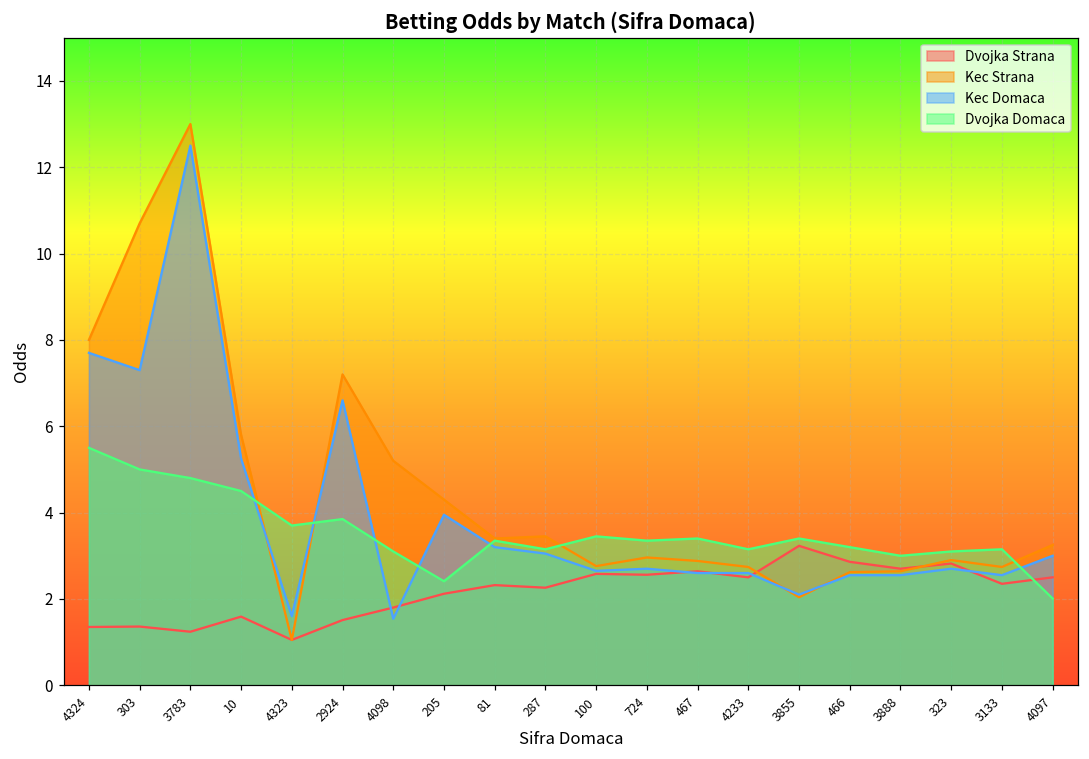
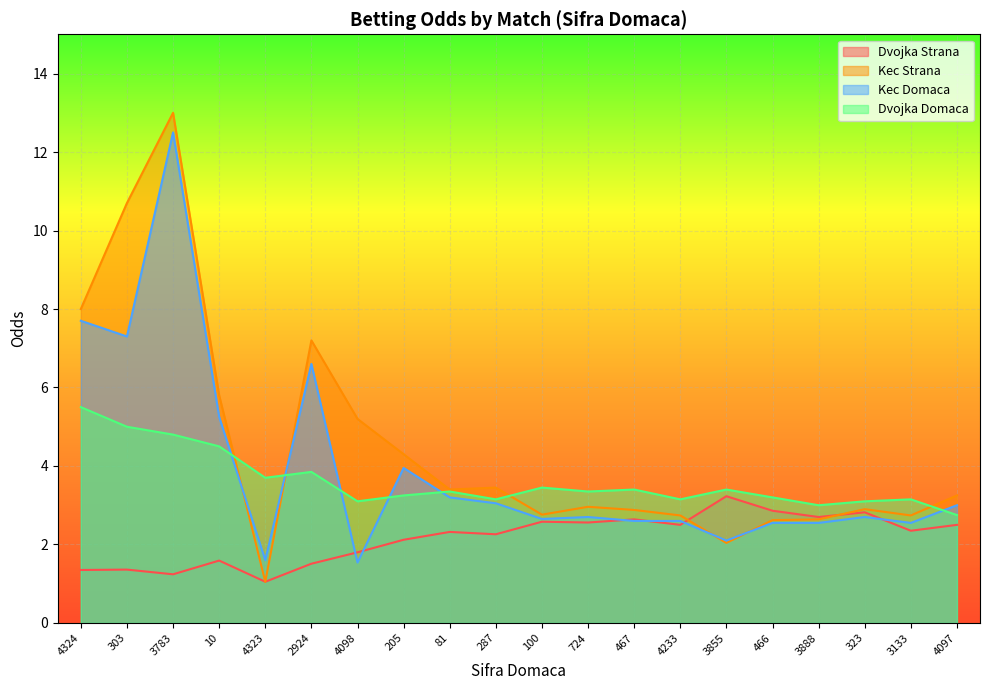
Dvojka Domaca, 205: 2.4 -> 3.3
Dvojka Domaca, 4097: 2.0 -> 2.8
